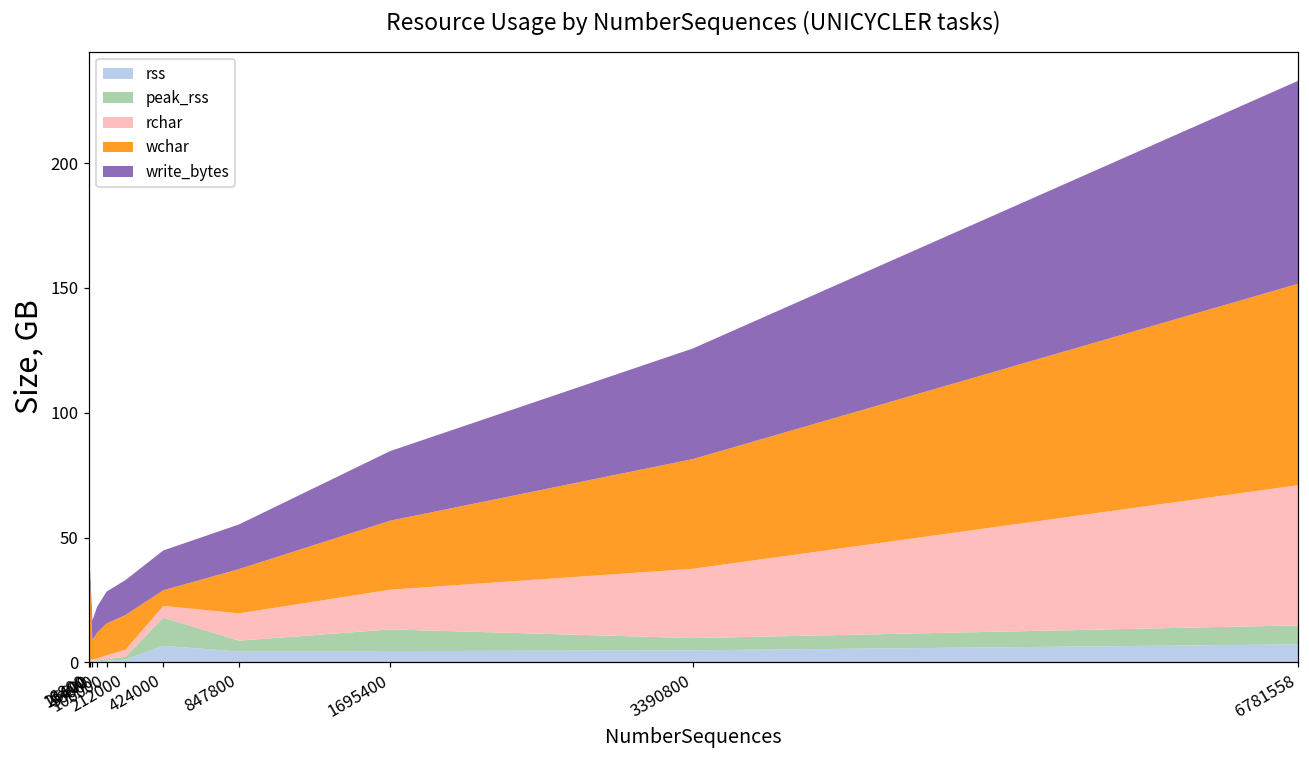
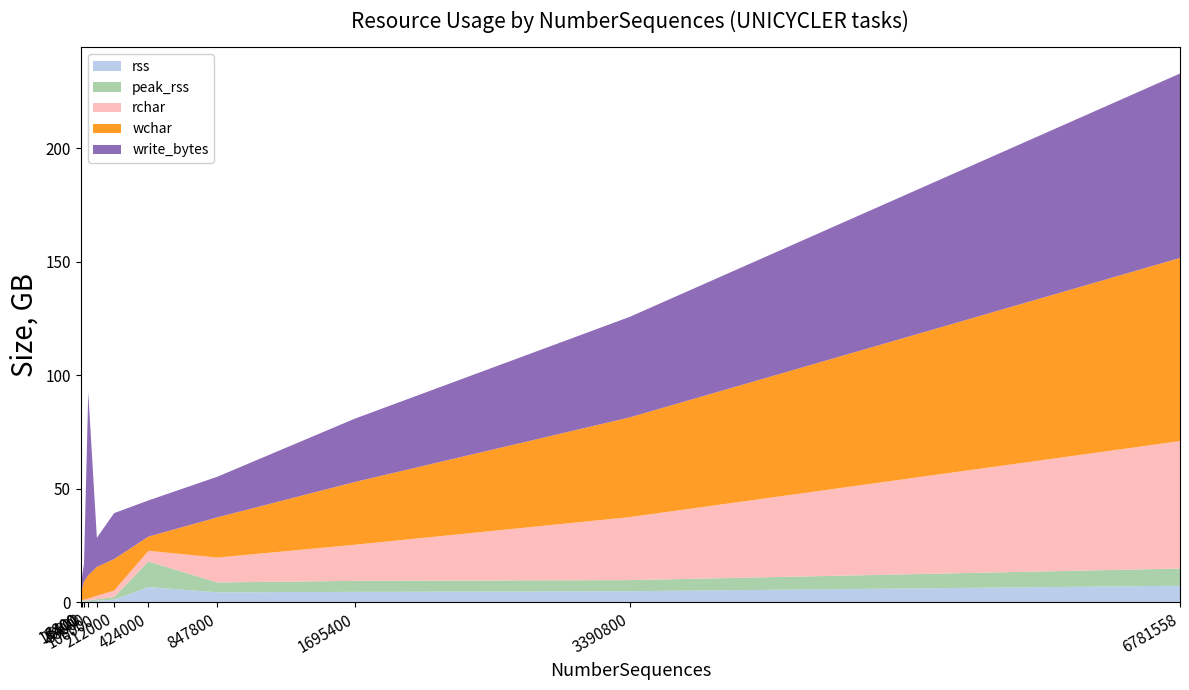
wchar, 13400: 31 -> 5
write_bytes, 53000: 10 -> 81
write_bytes, 212000: 14 -> 20
peak_rss, 1695400: 9 -> 5
